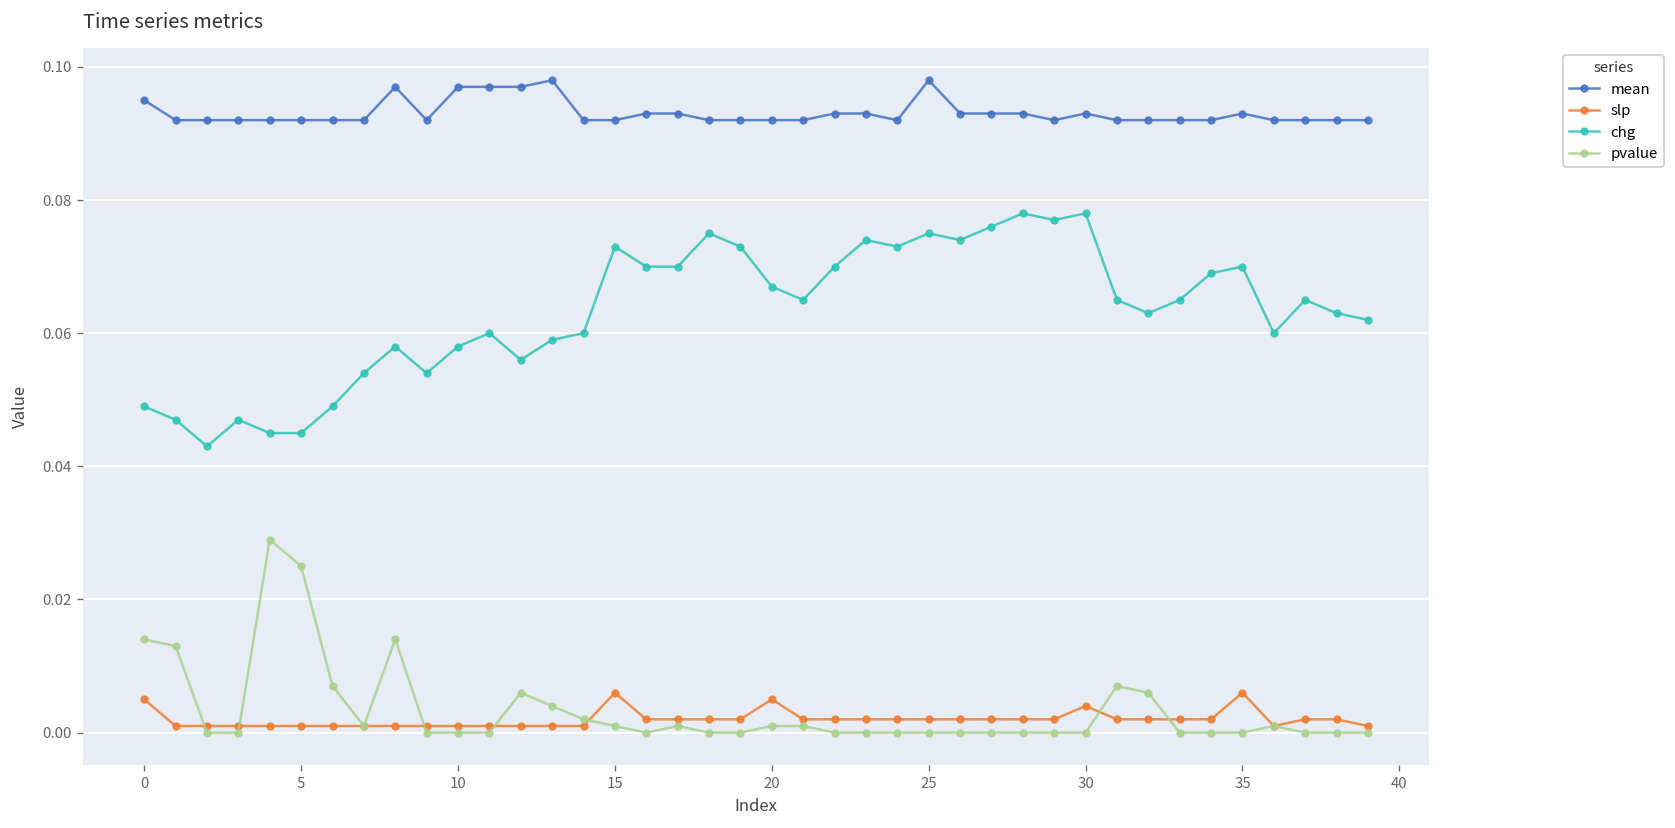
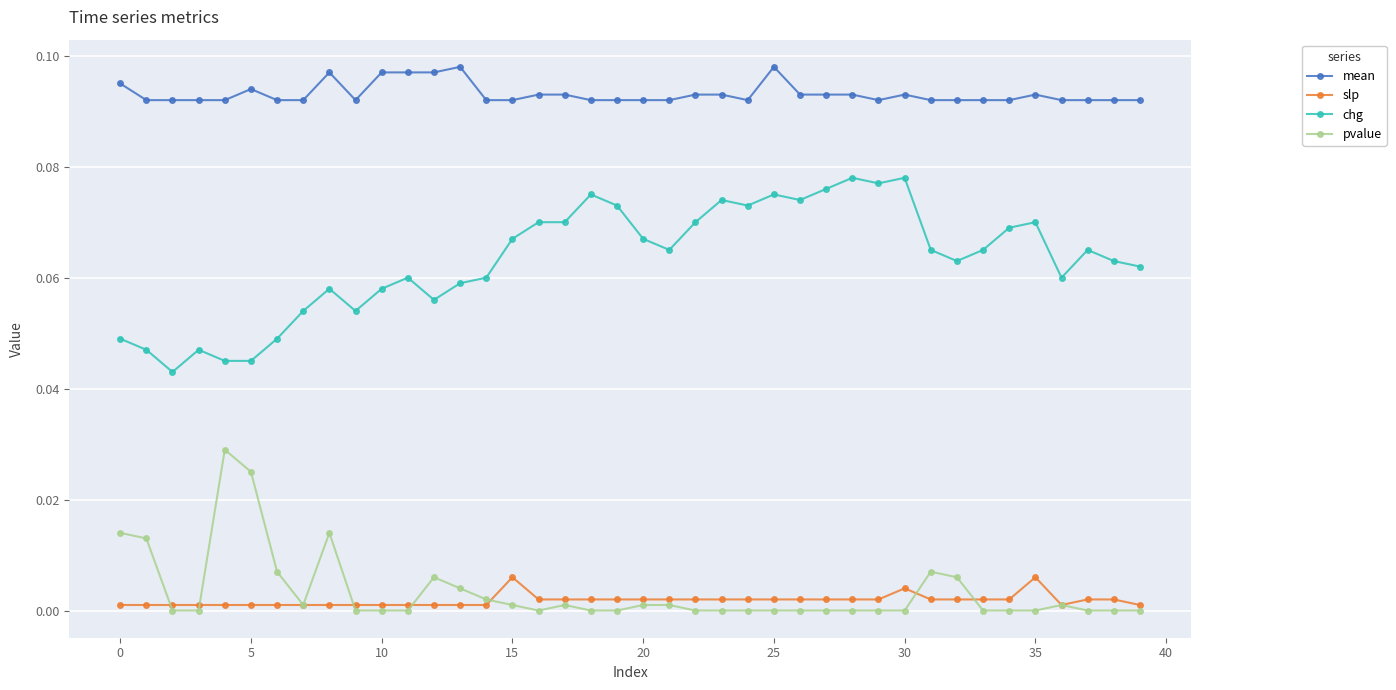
slp, 0: 0.005 -> 0.001
mean, 5: 0.092 -> 0.094
chg, 15: 0.073 -> 0.067
slp, 20: 0.005 -> 0.002
